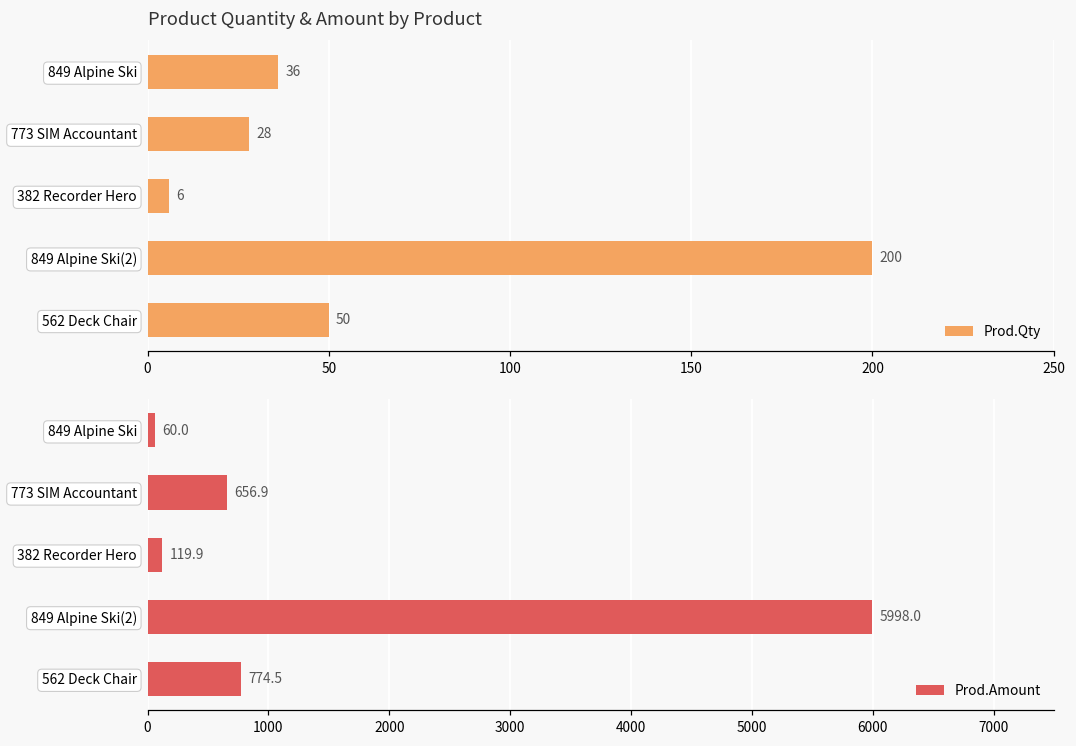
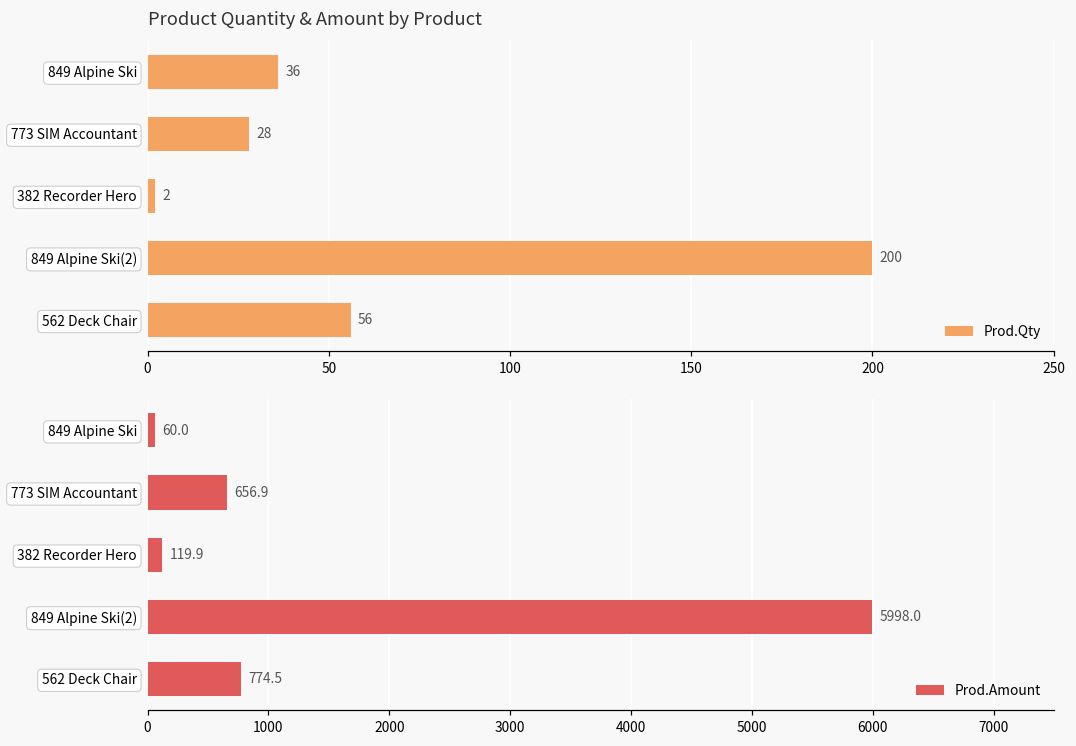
Product Quantity & Amount by Product, 382 Recorder Hero: 6 -> 2
Product Quantity & Amount by Product, 562 Deck Chair: 50 -> 56
